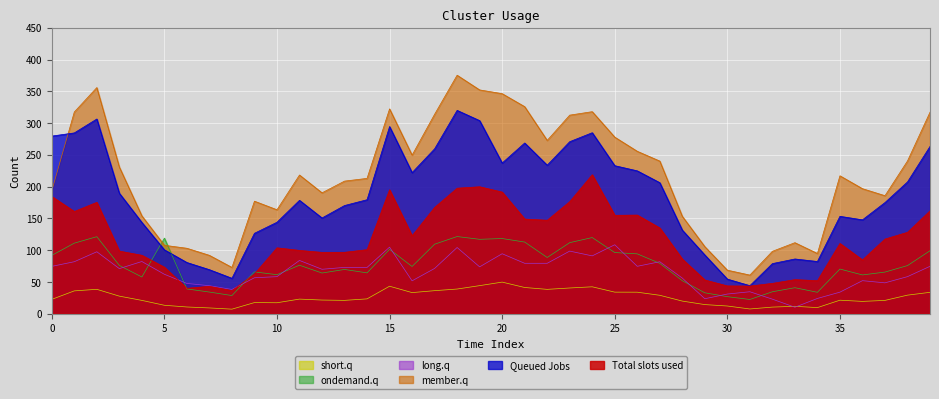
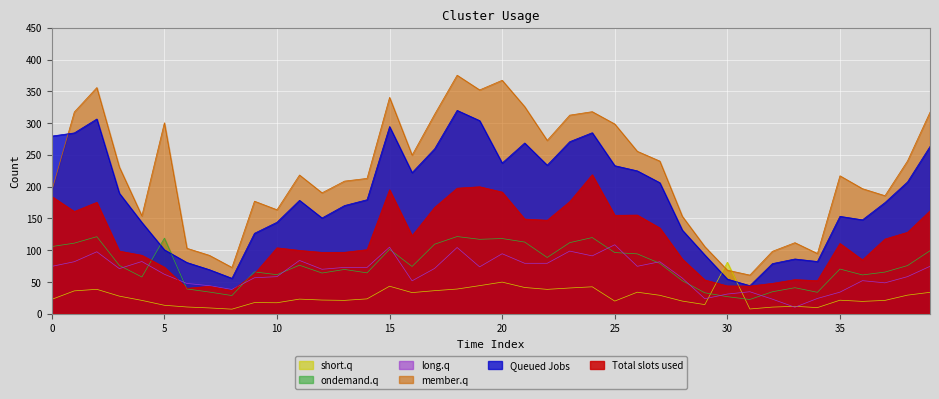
ondemand.q, 0: 90 -> 110
member.q, 5: 110 -> 300
member.q, 15: 320 -> 340
member.q, 20: 350 -> 370
short.q, 25: 30 -> 20
member.q, 25: 280 -> 300
short.q, 30: 10 -> 80
